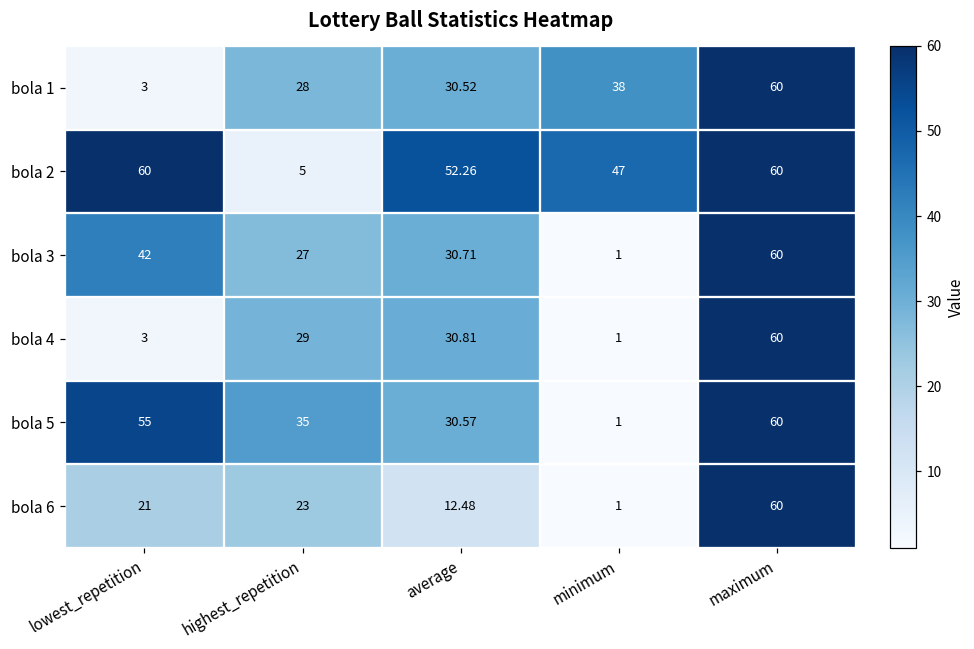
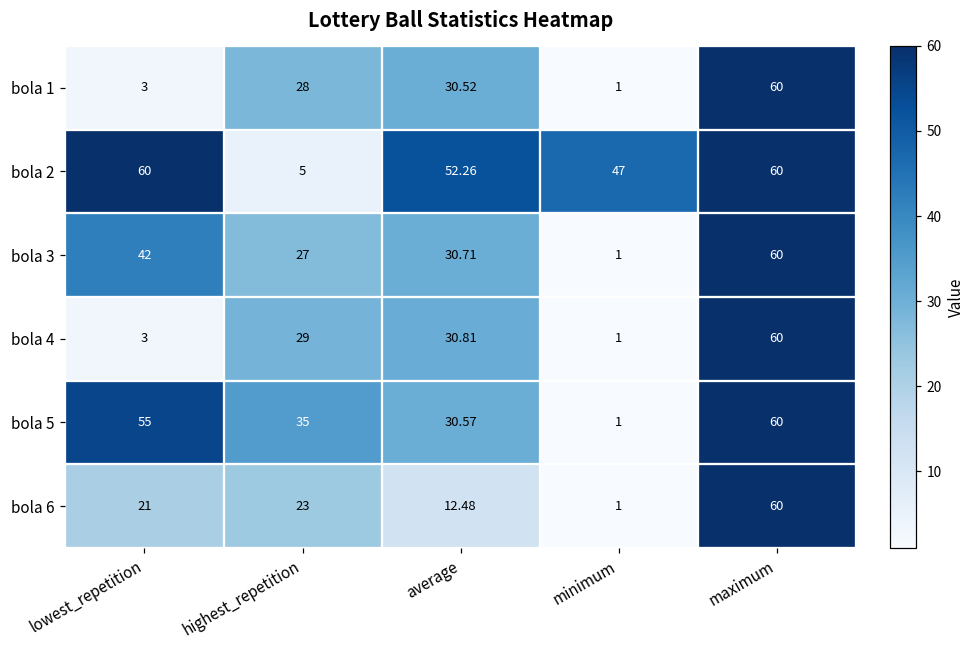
bola 1, minimum: 38 -> 1
